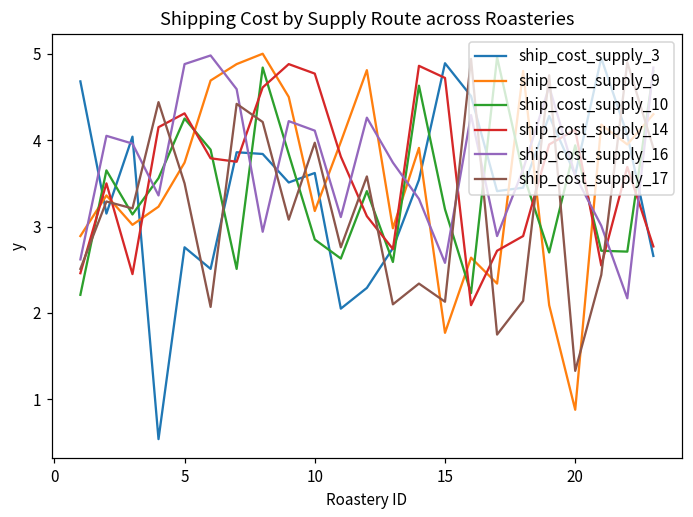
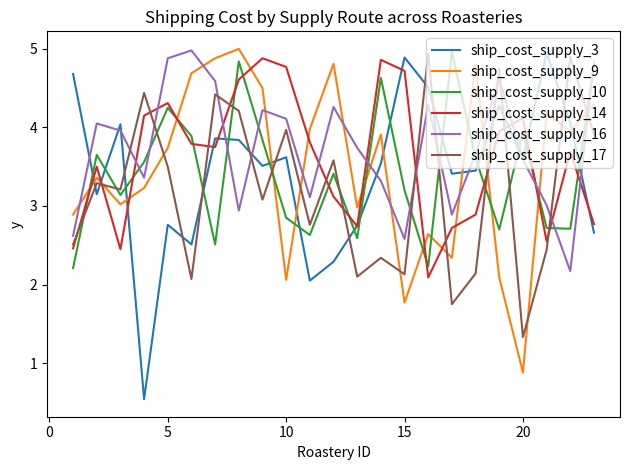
ship_cost_supply_9, 10: 3.2 -> 2.1
